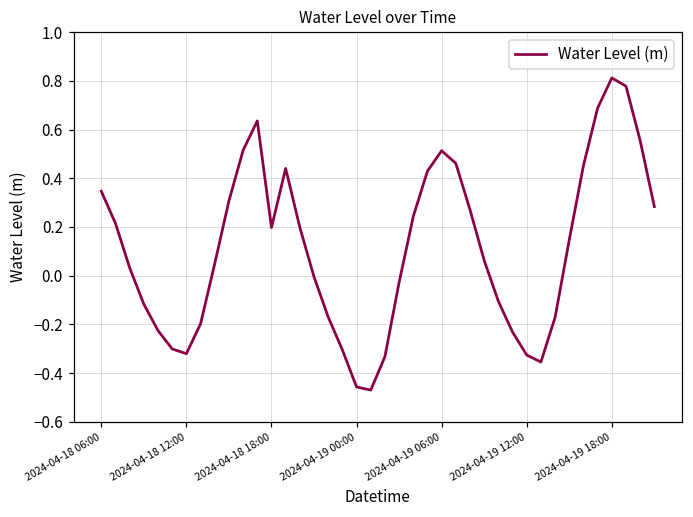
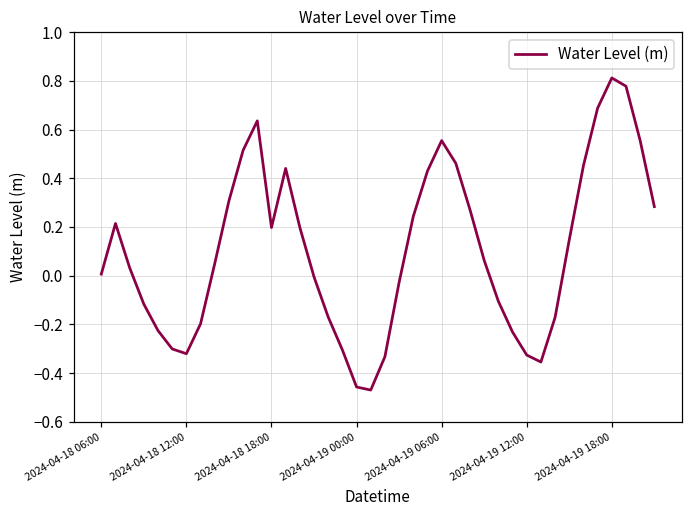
2024-04-18 06:00: 0.35 -> 0.01
2024-04-19 06:00: 0.51 -> 0.55
